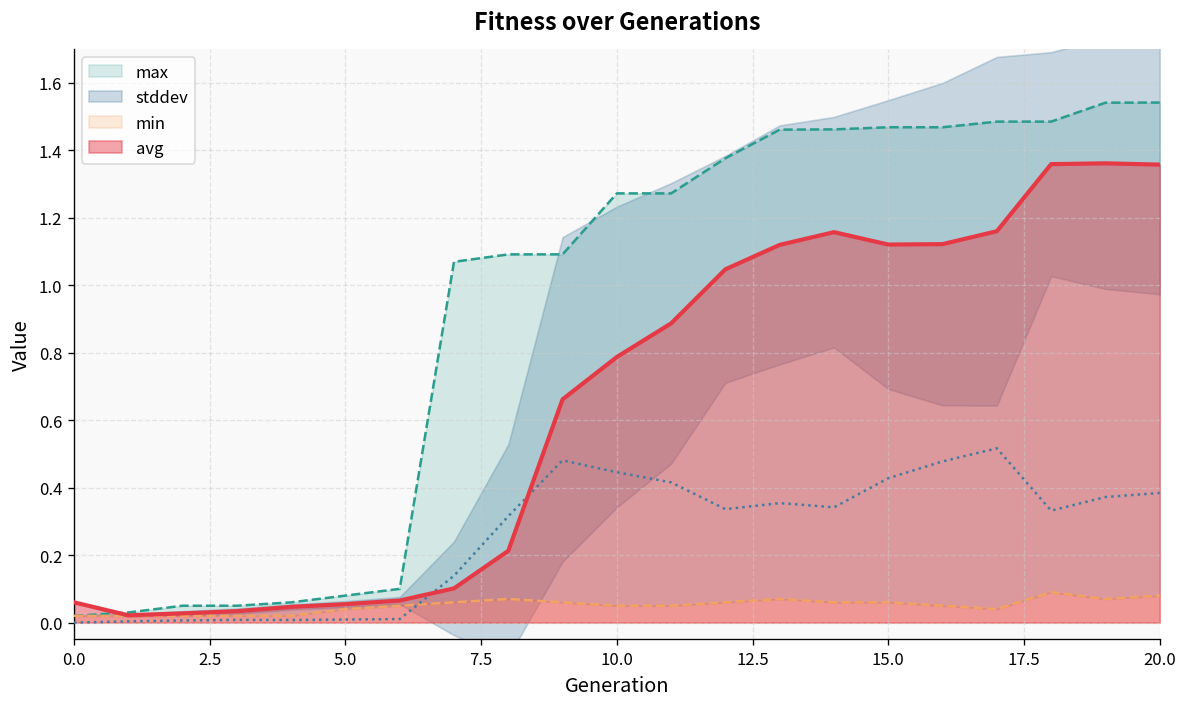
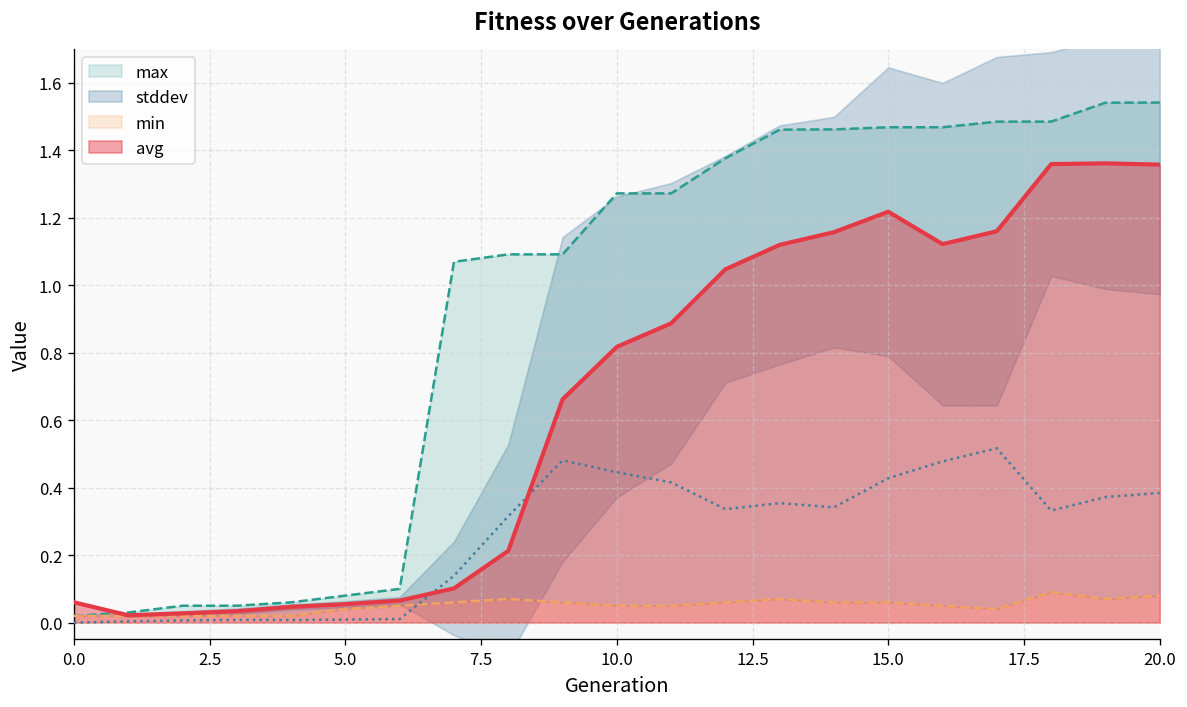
avg, 10.0: 0.79 -> 0.82
avg, 15.0: 1.12 -> 1.22
